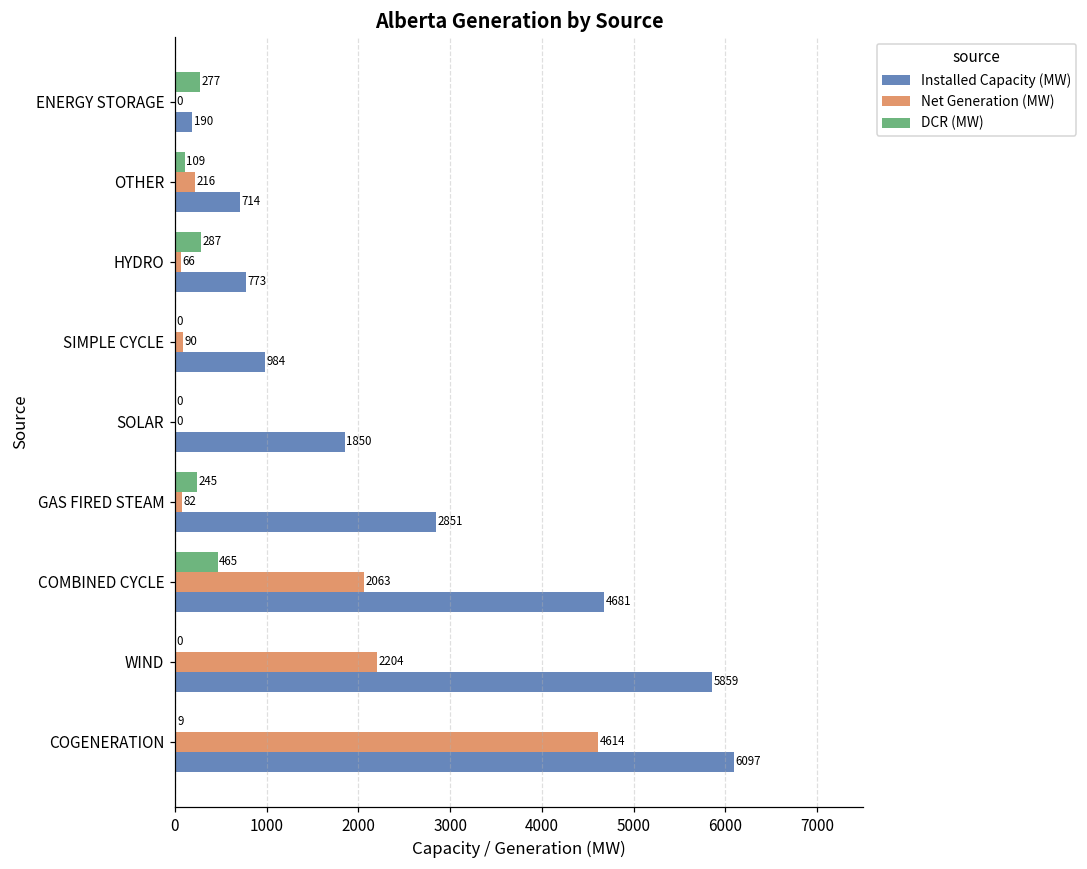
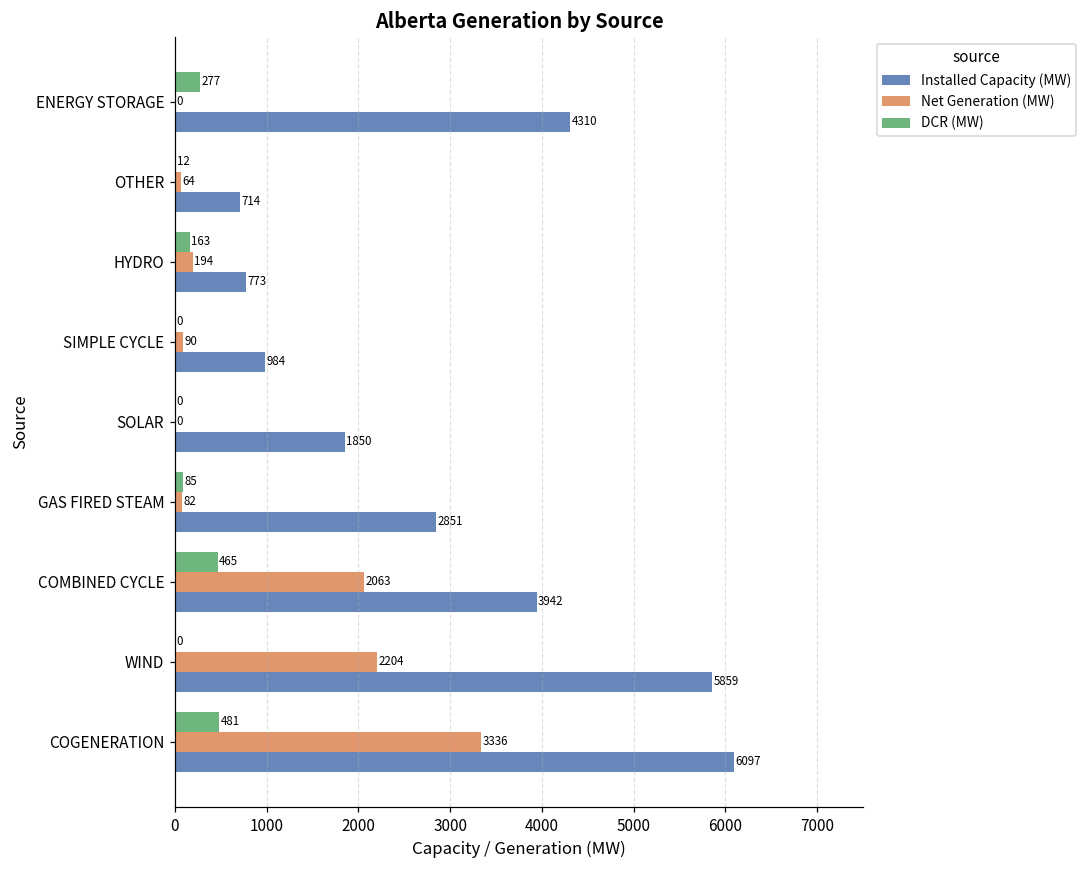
Installed Capacity (MW), ENERGY STORAGE: 190 -> 4310
DCR (MW), OTHER: 109 -> 12
Net Generation (MW), OTHER: 216 -> 64
DCR (MW), HYDRO: 287 -> 163
Net Generation (MW), HYDRO: 66 -> 194
DCR (MW), GAS FIRED STEAM: 245 -> 85
Installed Capacity (MW), COMBINED CYCLE: 4681 -> 3942
DCR (MW), COGENERATION: 9 -> 481
Net Generation (MW), COGENERATION: 4614 -> 3336
